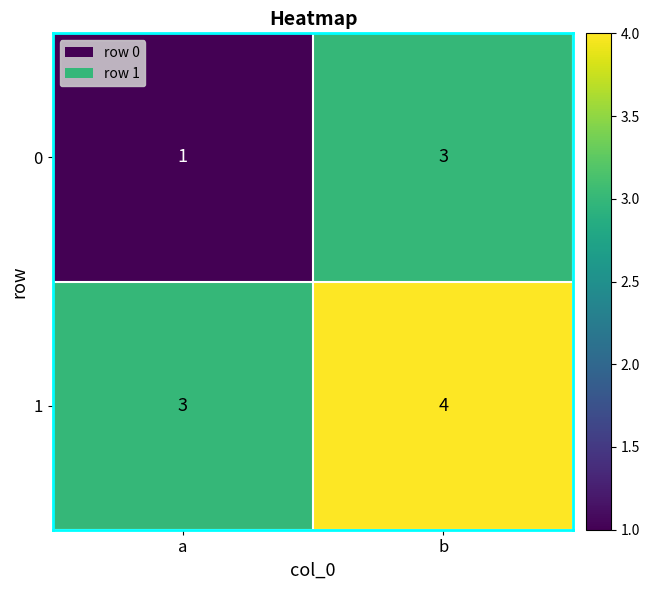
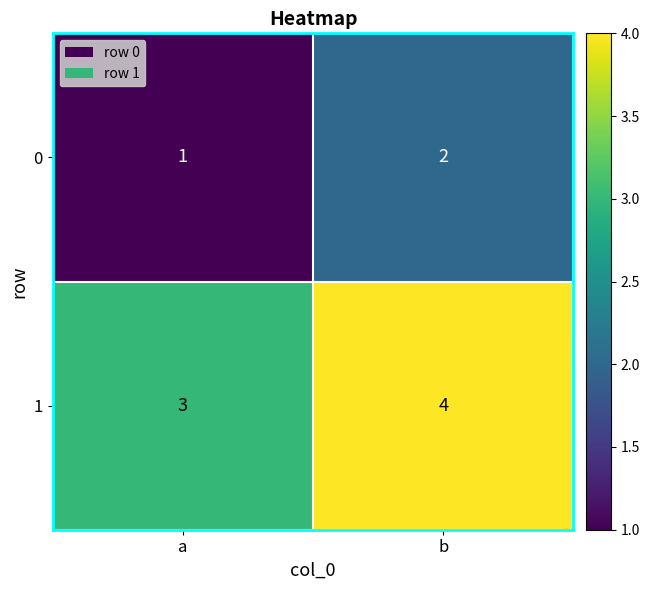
0, b: 3 -> 2
